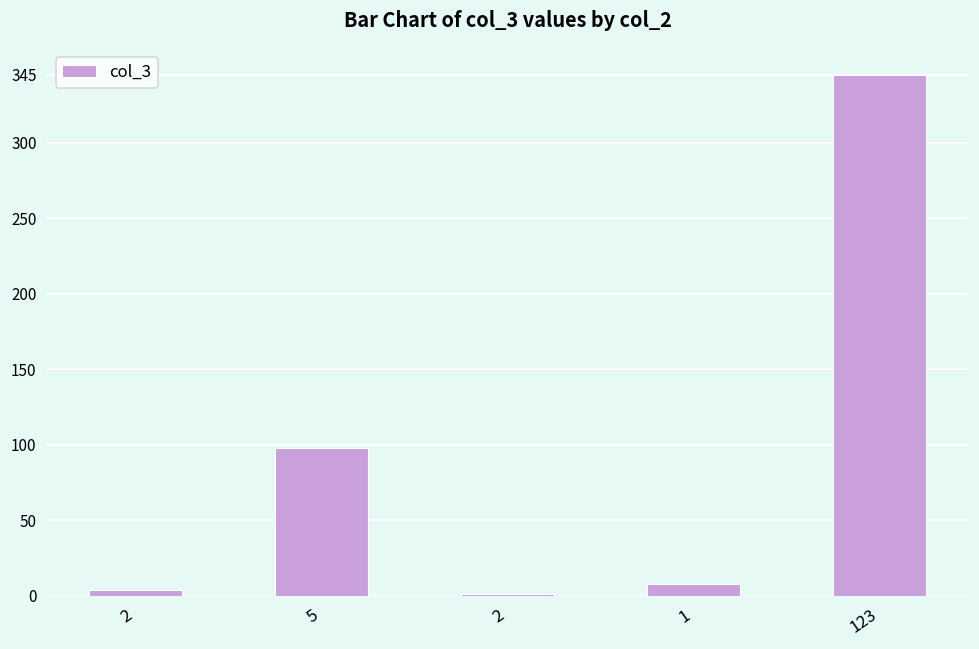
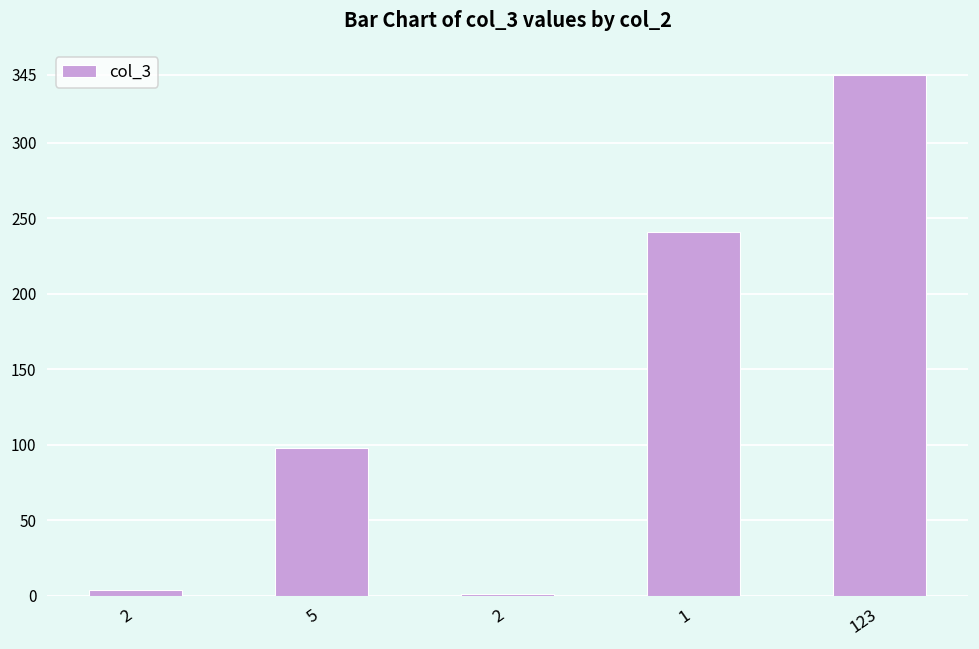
1: 8 -> 241
